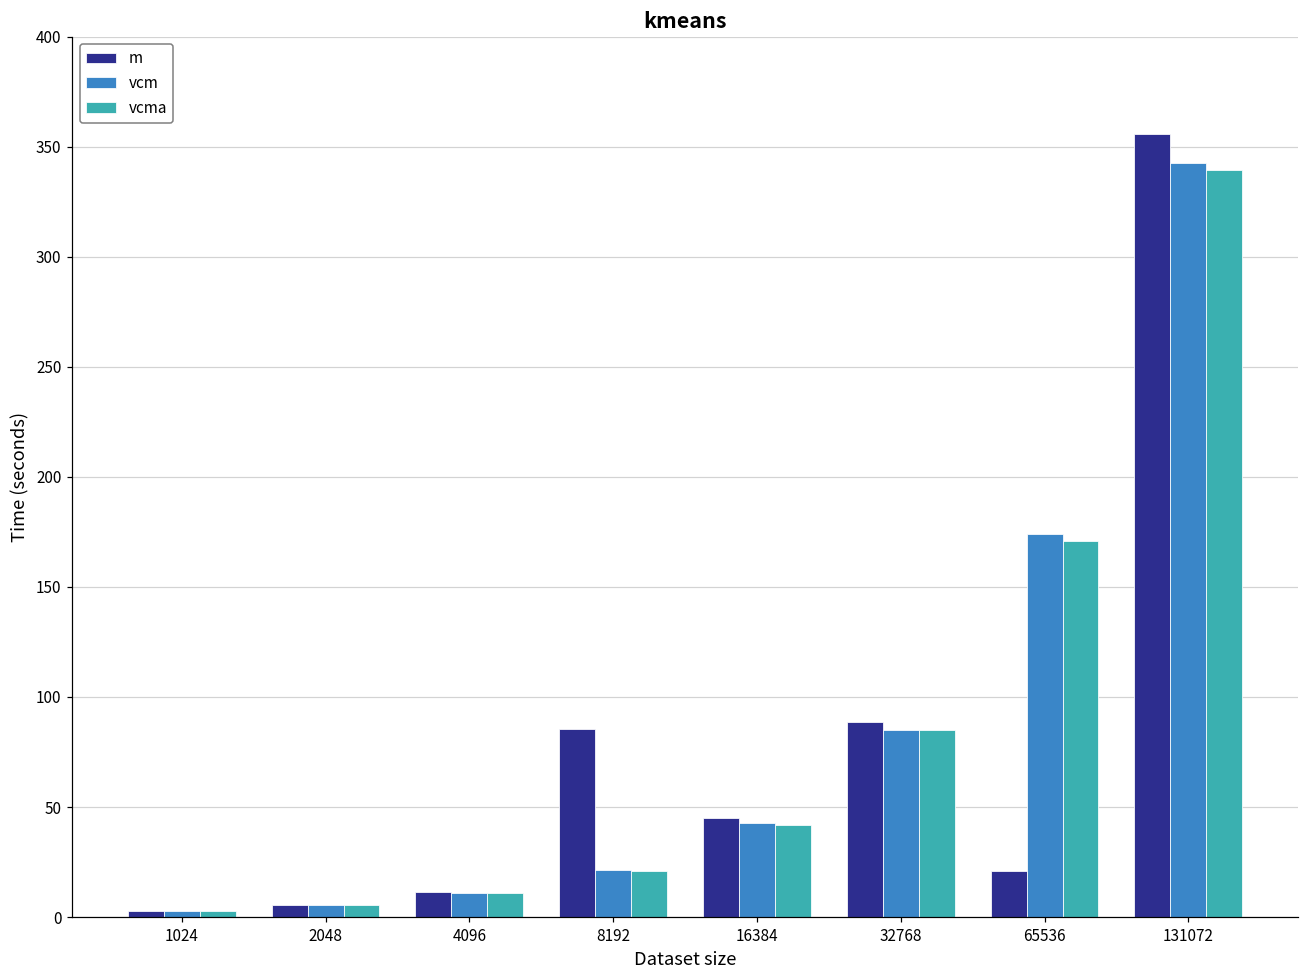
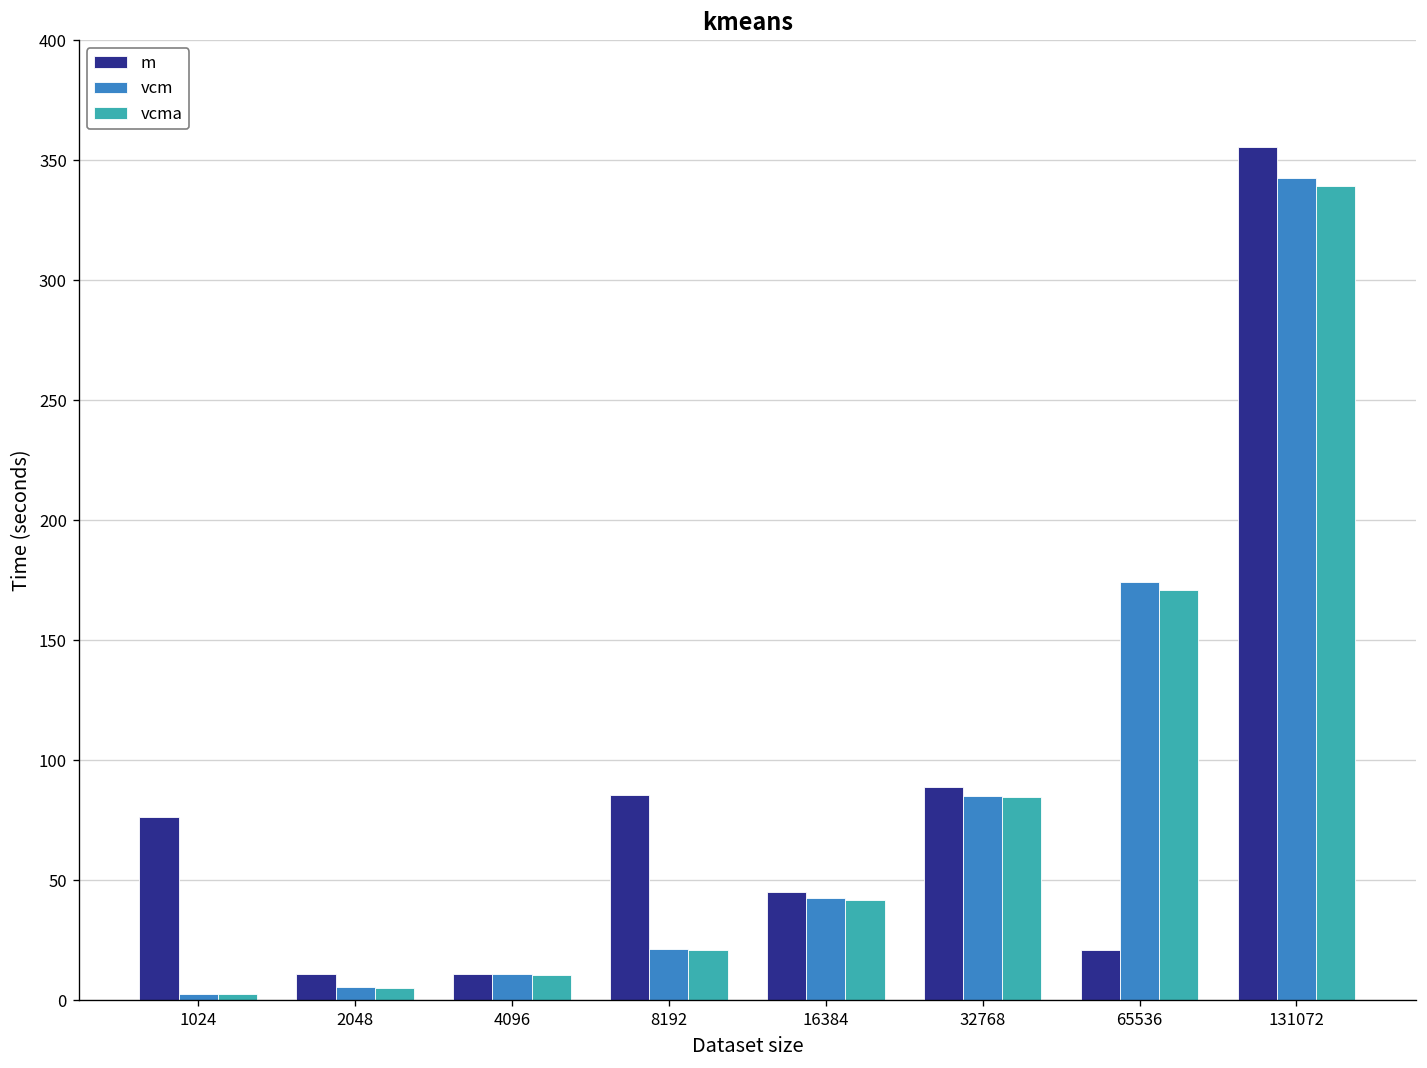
m, 1024: 3 -> 77
m, 2048: 6 -> 11
